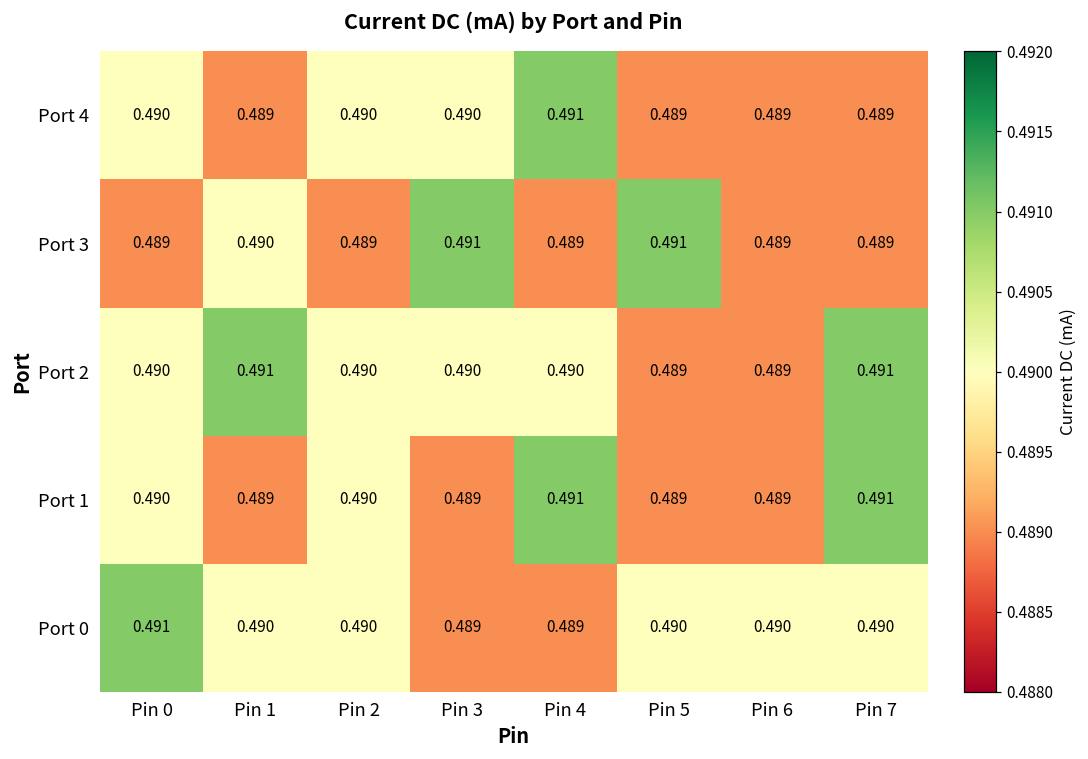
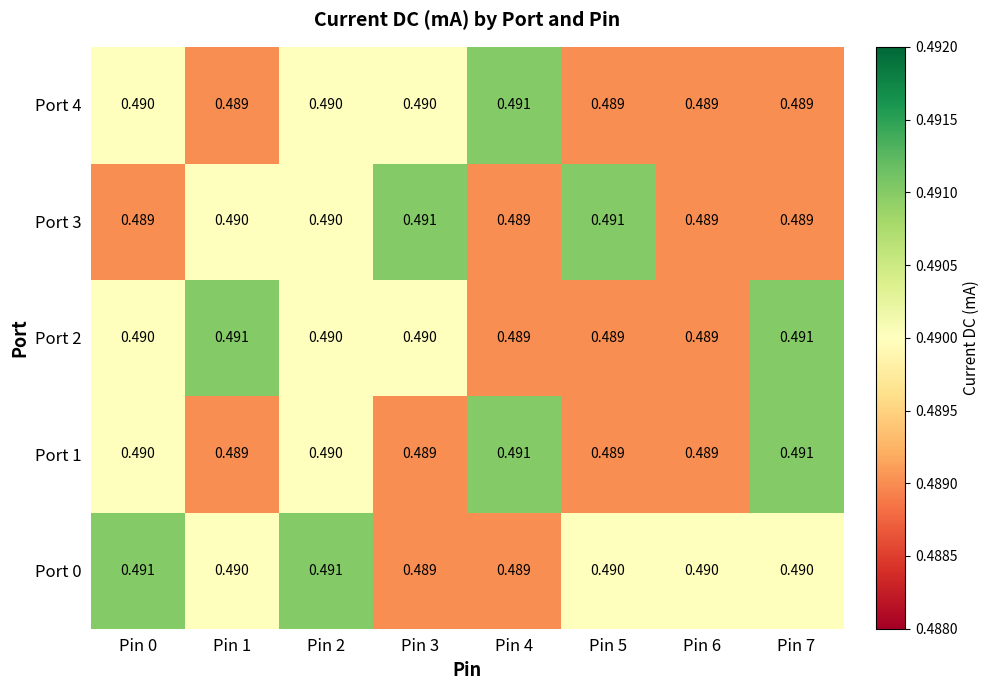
Port 3, Pin 2: 0.489 -> 0.490
Port 2, Pin 4: 0.490 -> 0.489
Port 0, Pin 2: 0.490 -> 0.491
